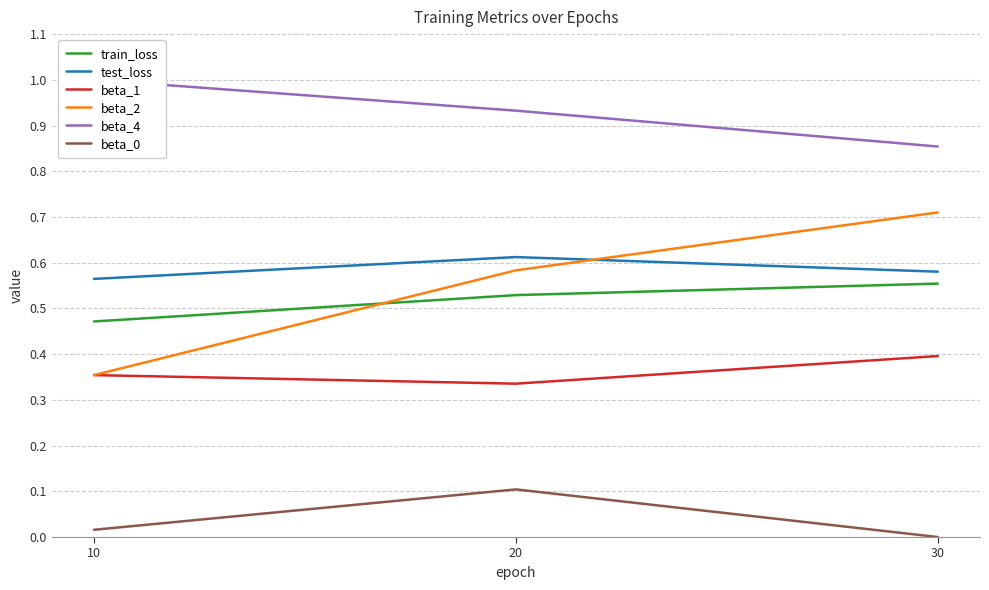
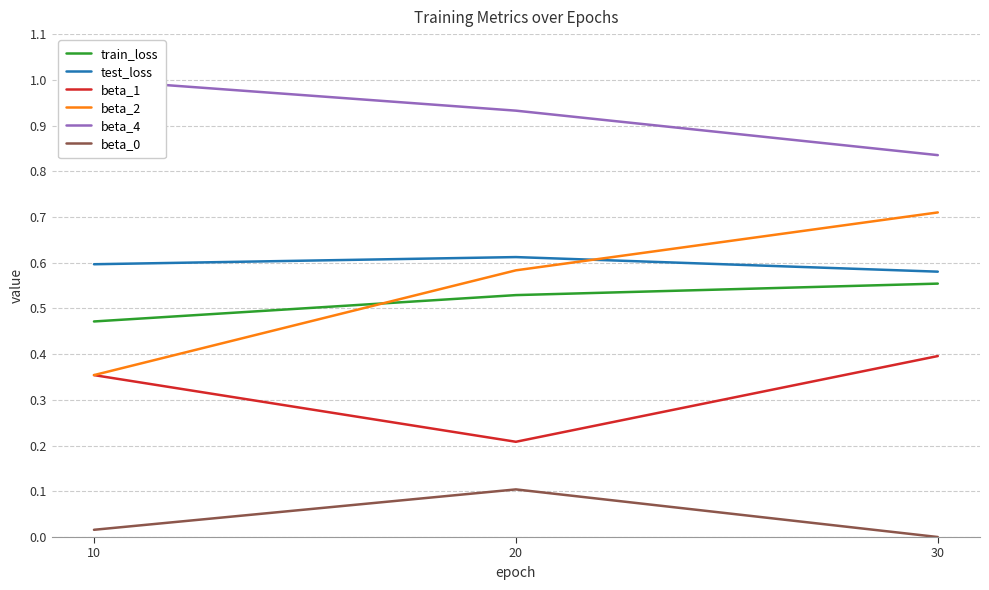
test_loss, 10: 0.56 -> 0.60
beta_1, 20: 0.34 -> 0.21
beta_4, 30: 0.85 -> 0.84
